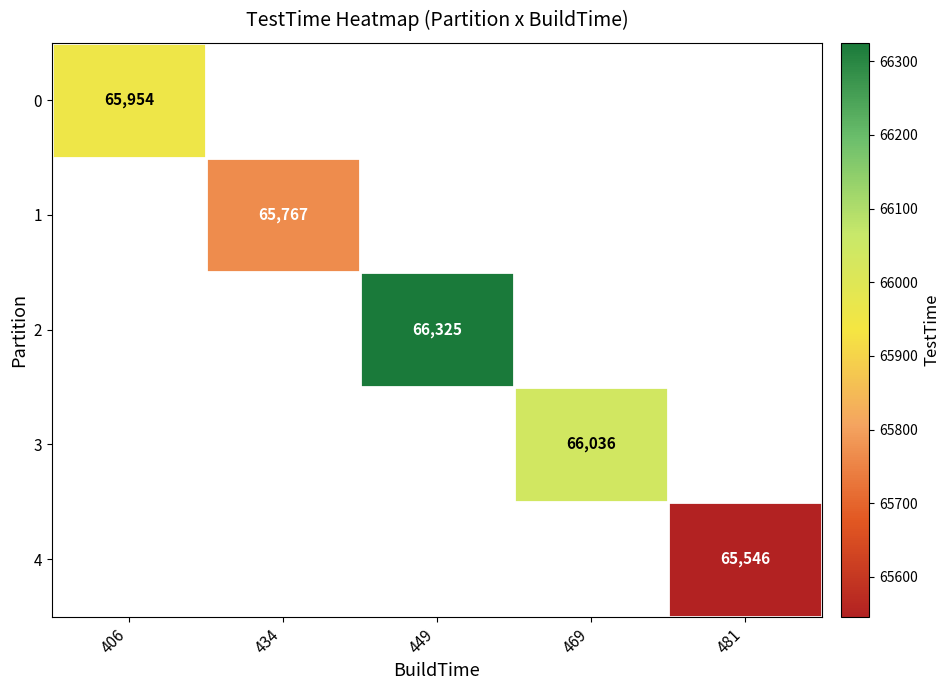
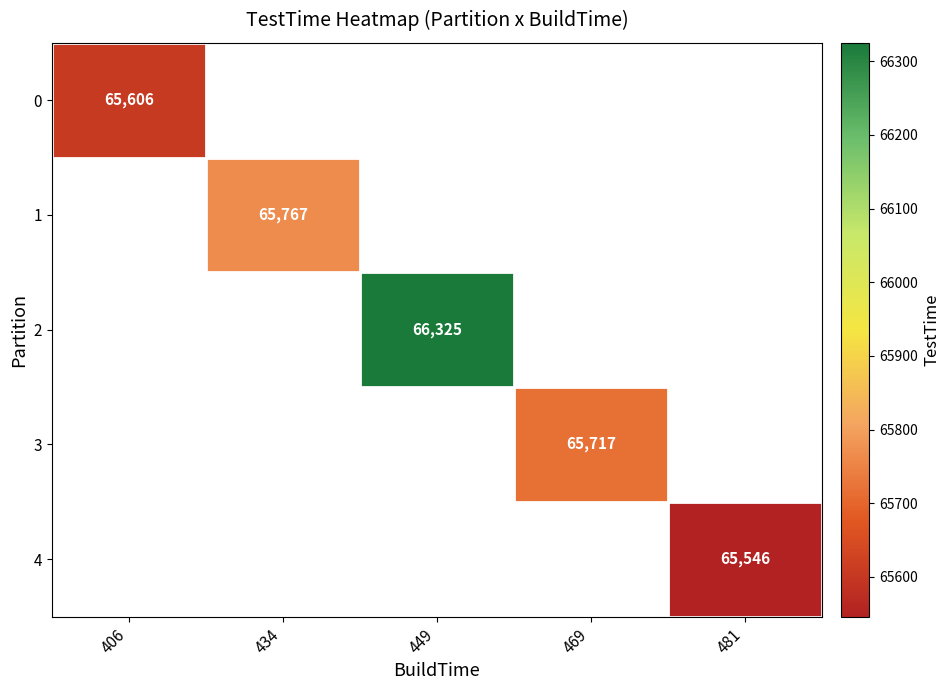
0, 406: 65,954 -> 65,606
3, 469: 66,036 -> 65,717
